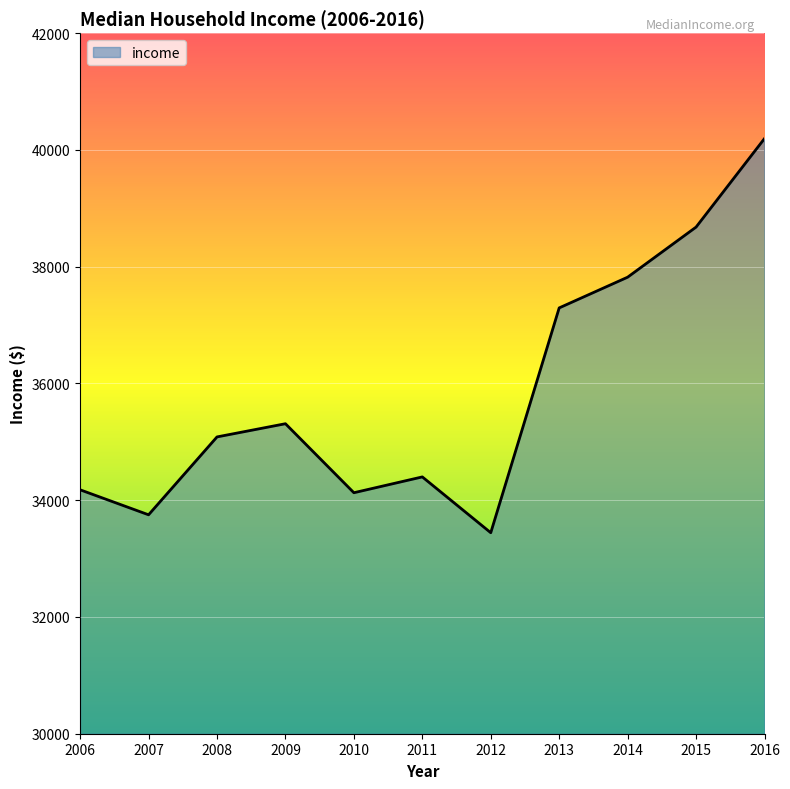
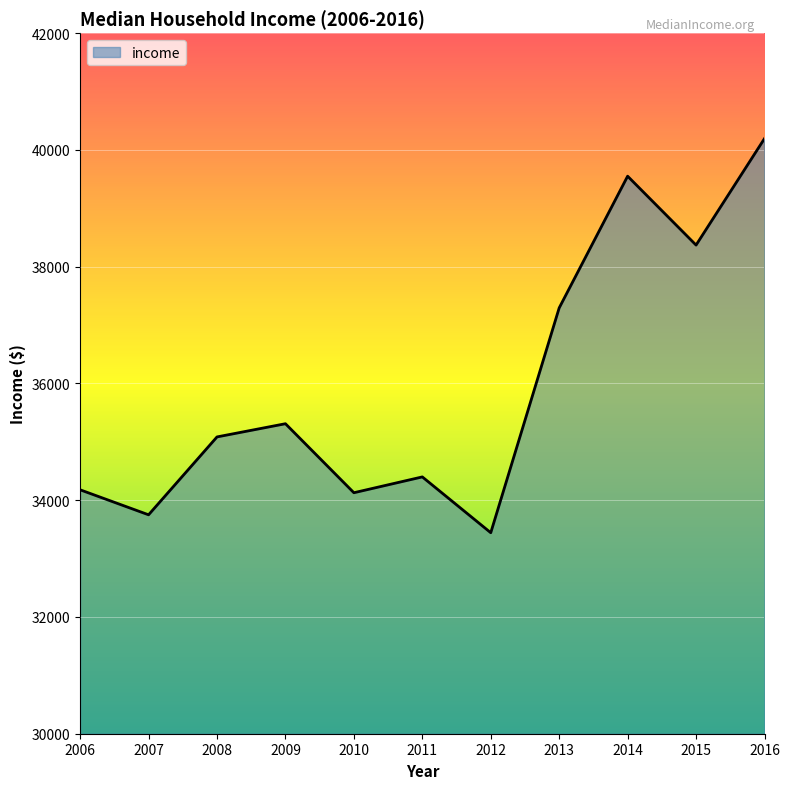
2014: 37800 -> 39600
2015: 38700 -> 38400
